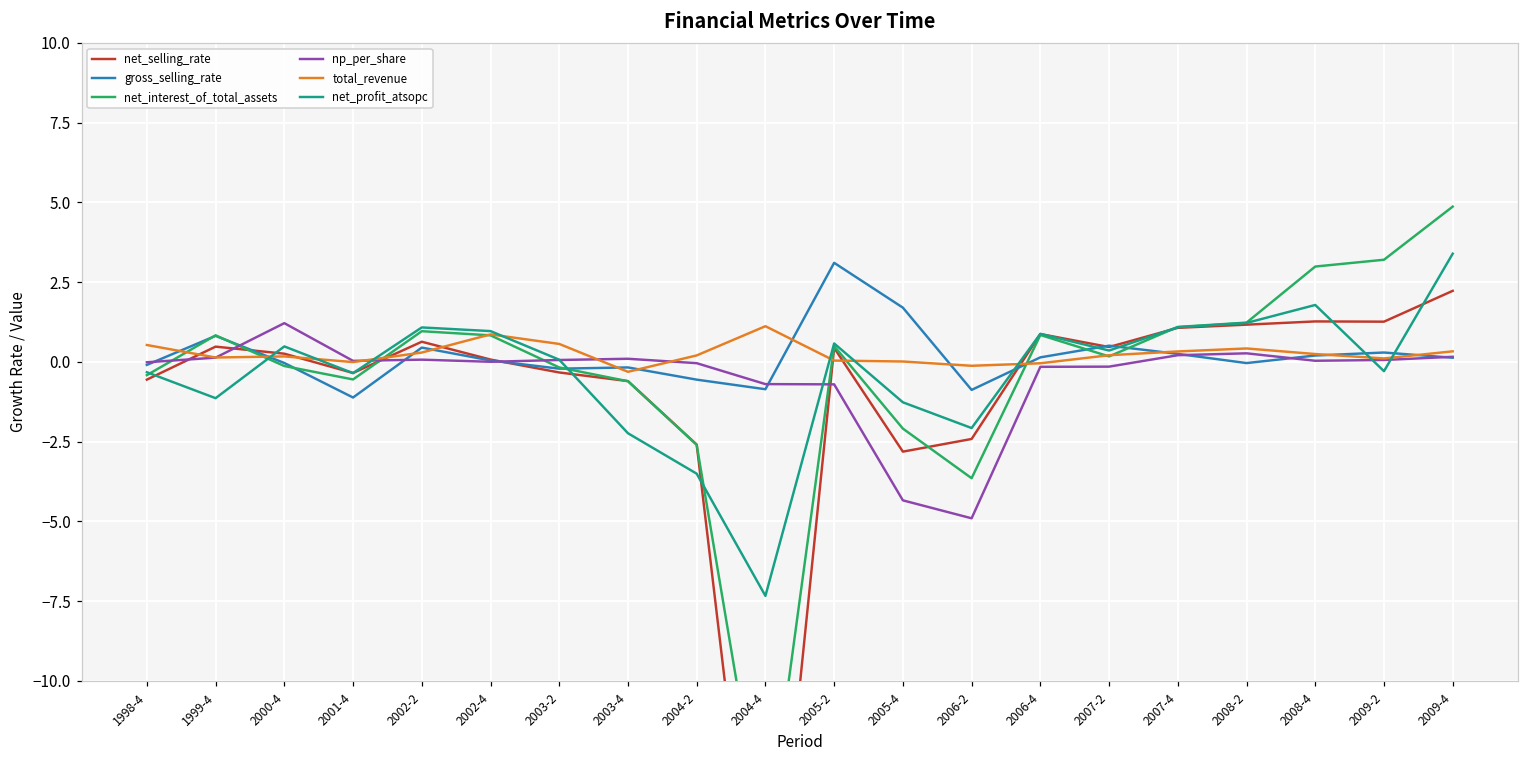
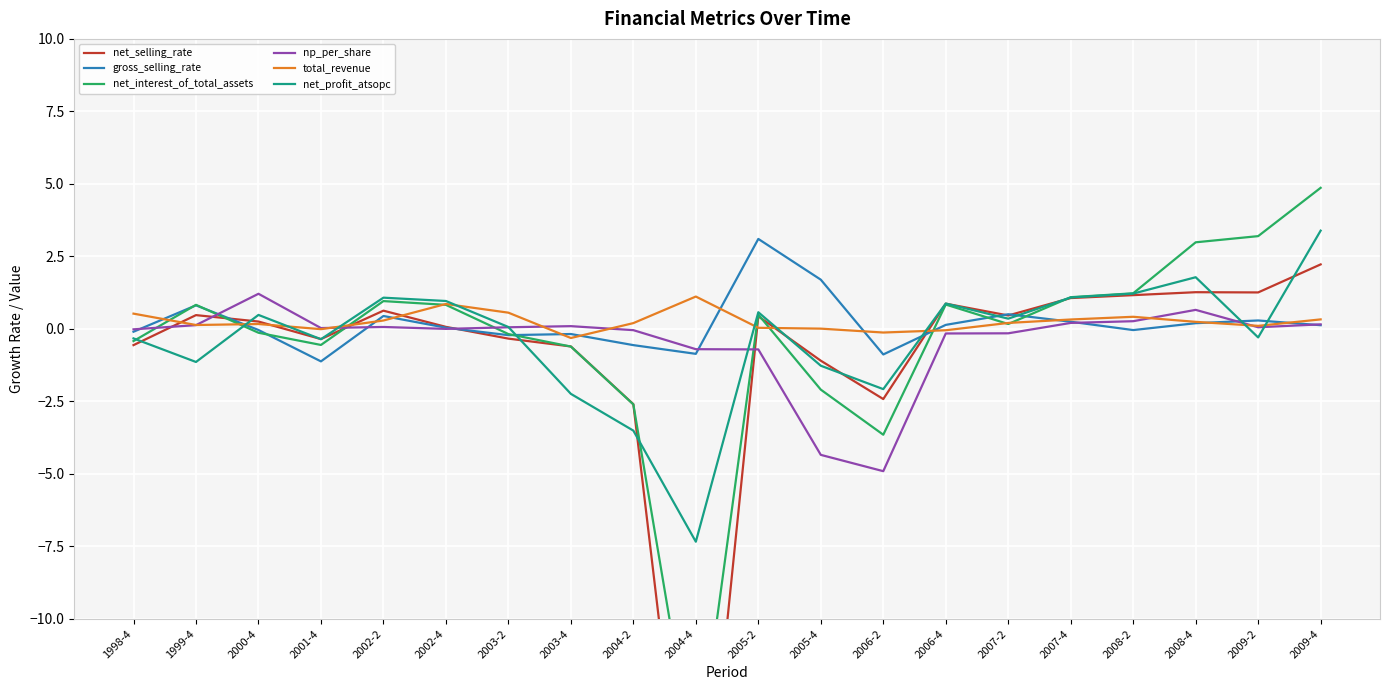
net_selling_rate, 2005-4: -2.8 -> -1.1
np_per_share, 2008-4: 0.0 -> 0.7
